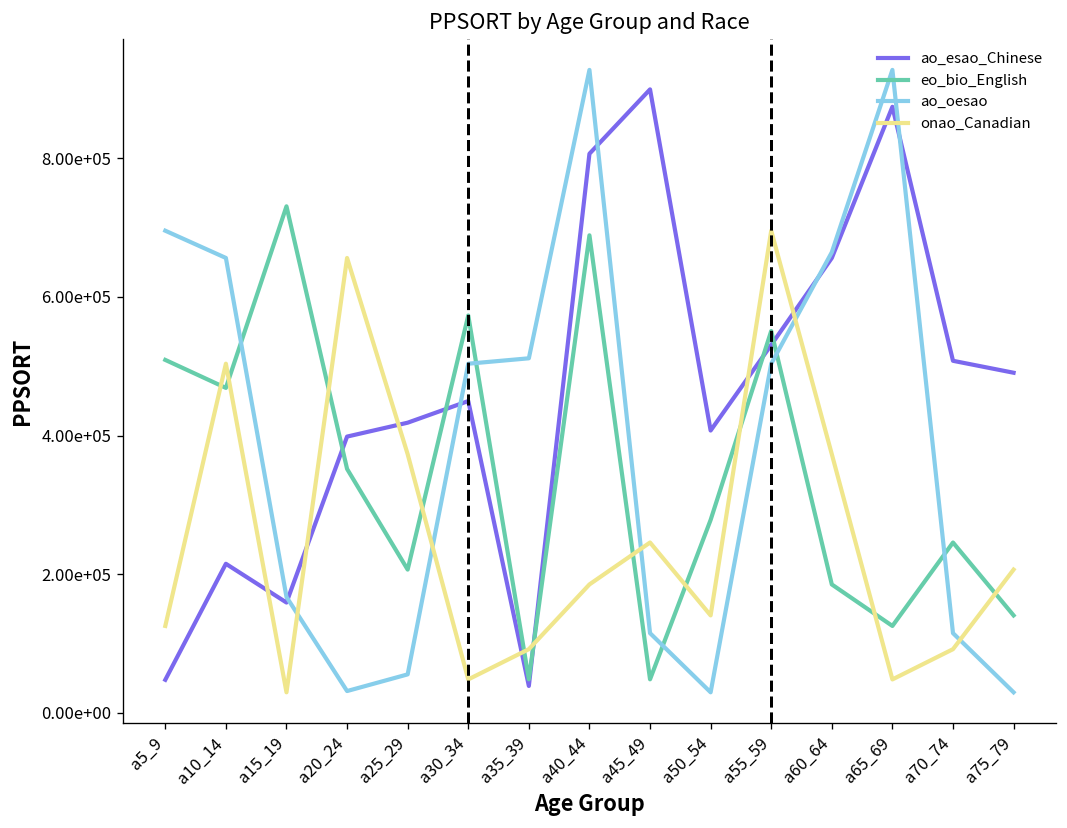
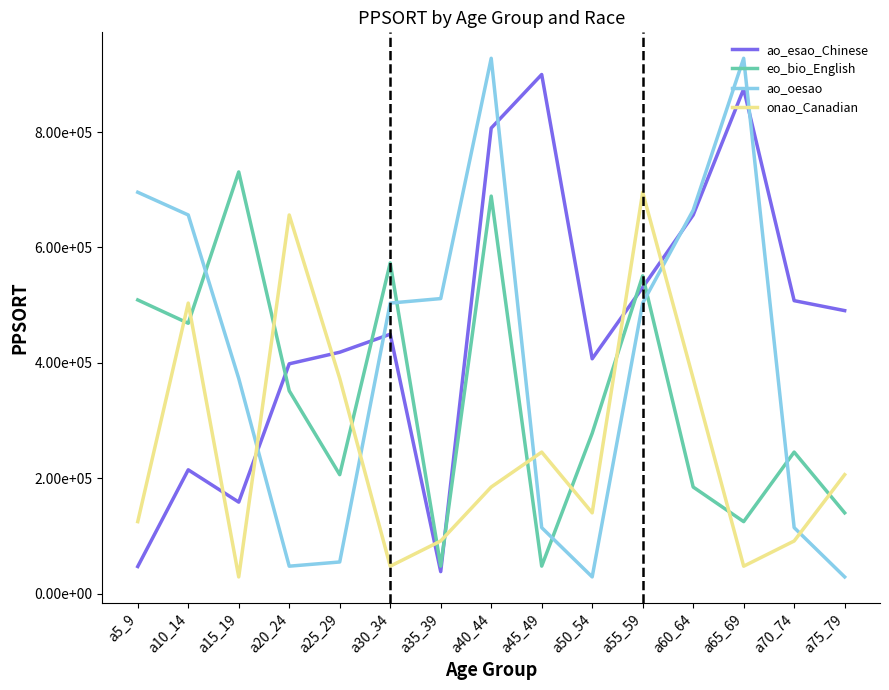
ao_oesao, a15_19: 170000 -> 370000
ao_oesao, a20_24: 30000 -> 50000
